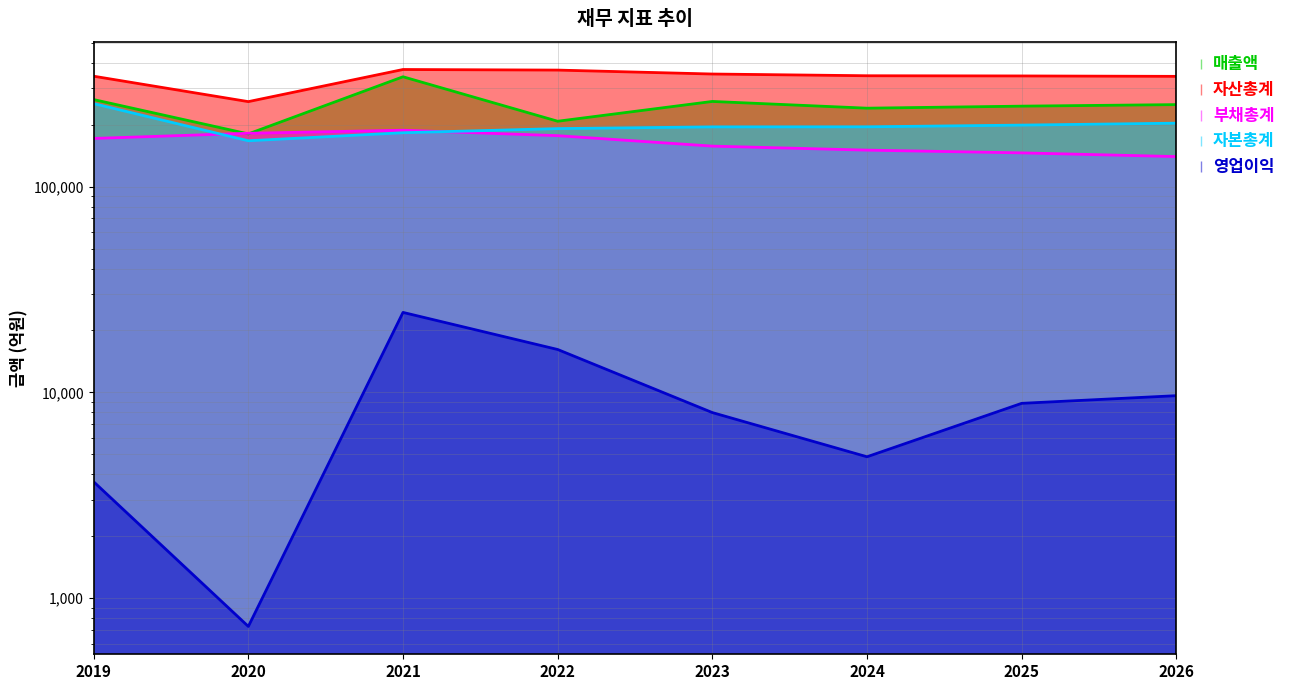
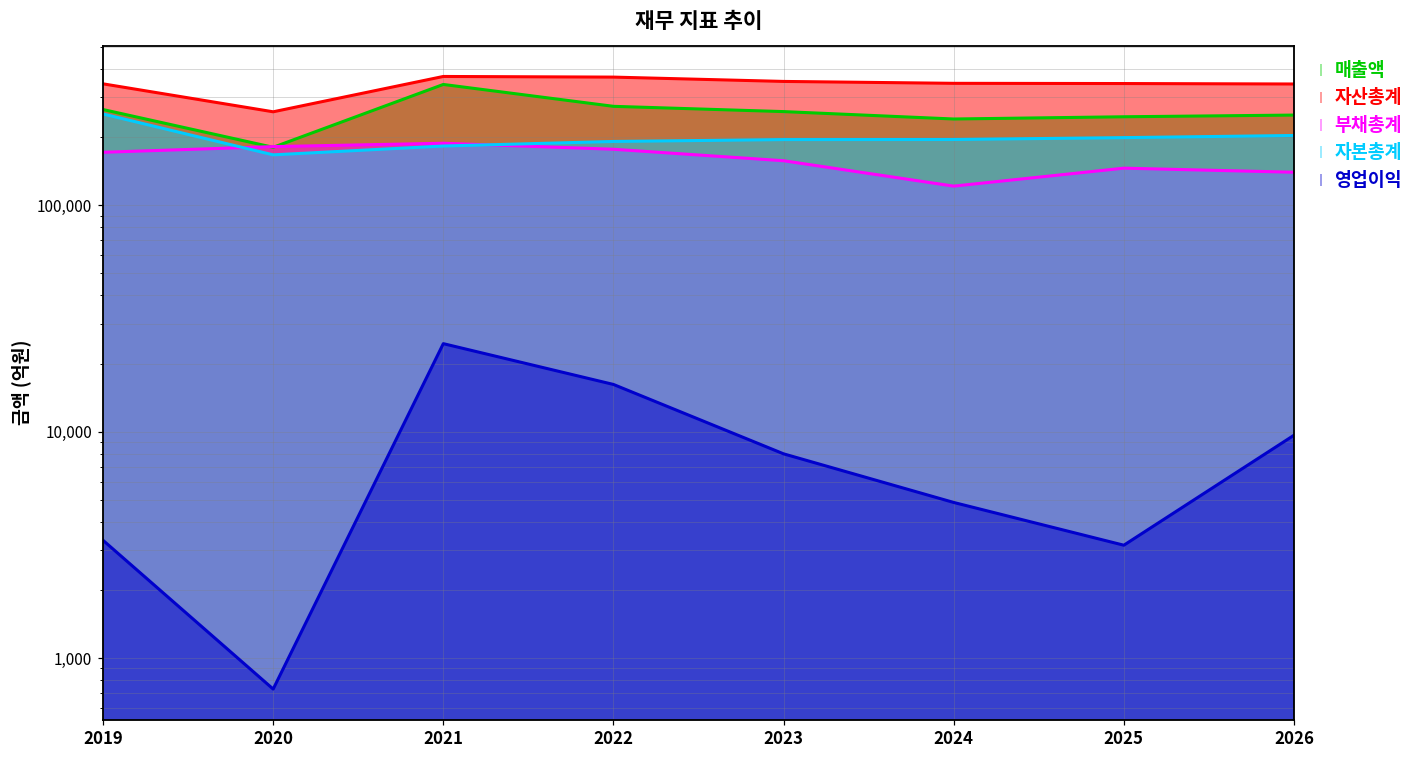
영업이익, 2019: 3,700 -> 3,300
매출액, 2022: 210,000 -> 270,000
부채총계, 2024: 150,000 -> 120,000
영업이익, 2025: 8,900 -> 3,200
